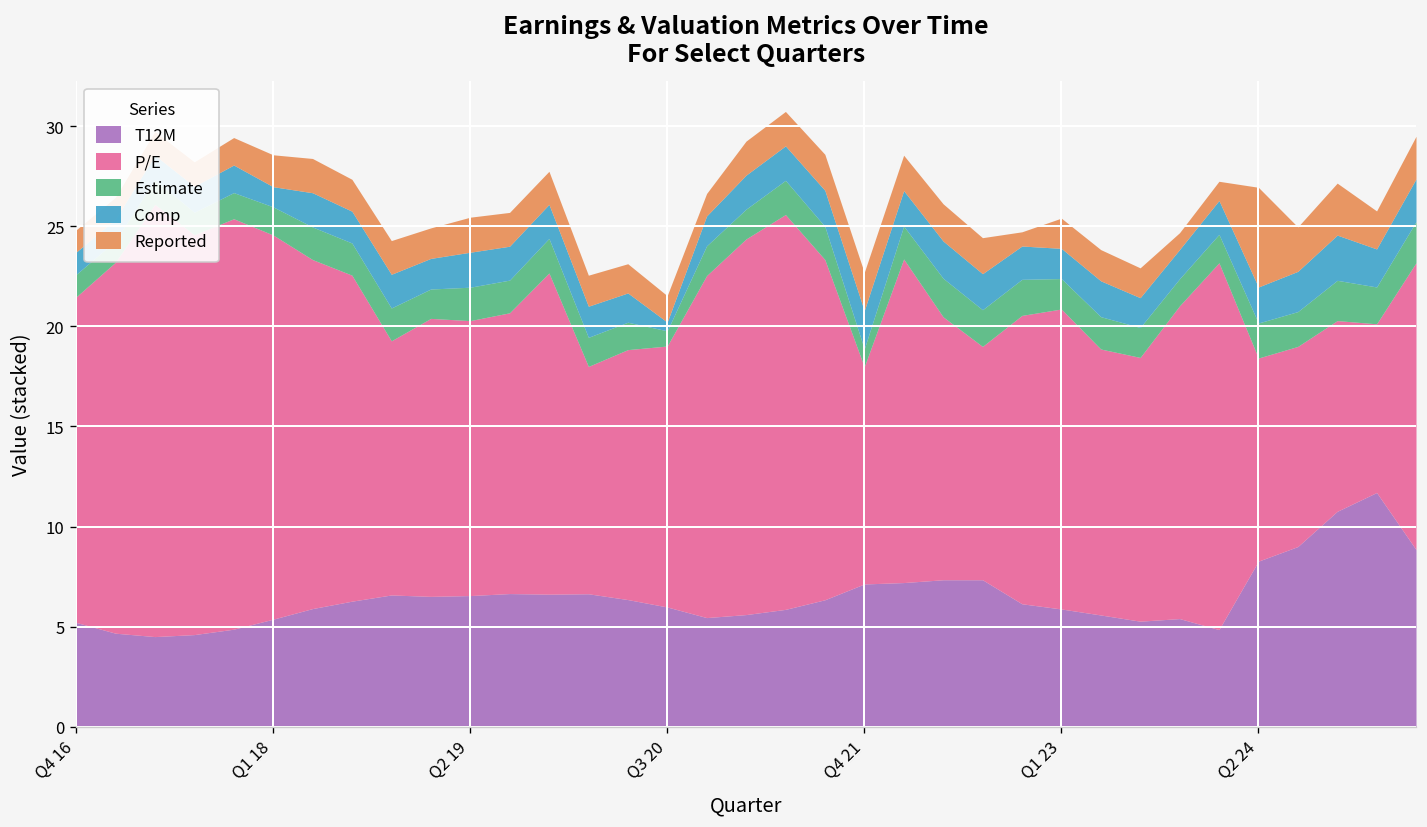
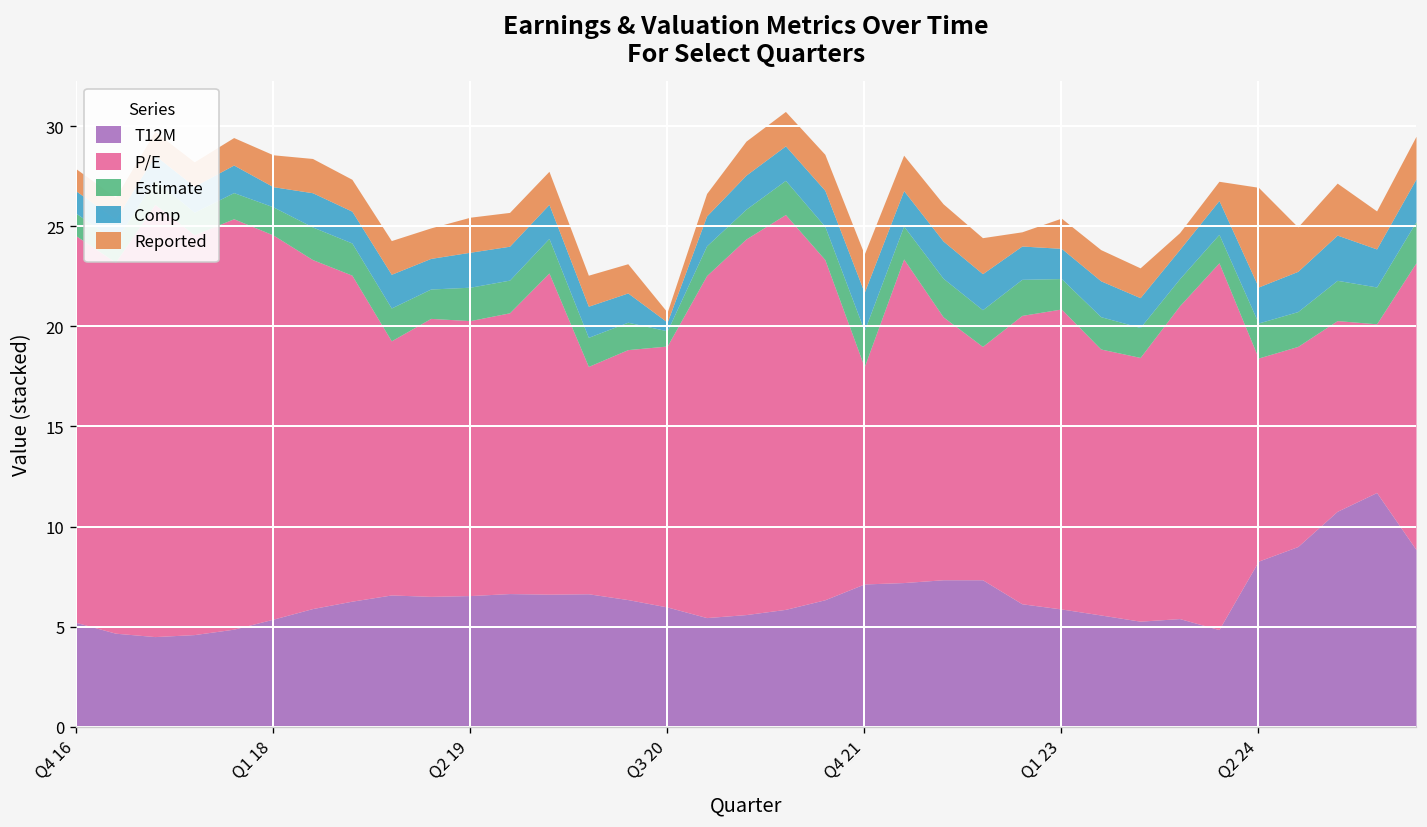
P/E, Q4 16: 16.3 -> 19.3
Reported, Q3 20: 1.3 -> 0.5
Estimate, Q4 21: 0.9 -> 1.8
